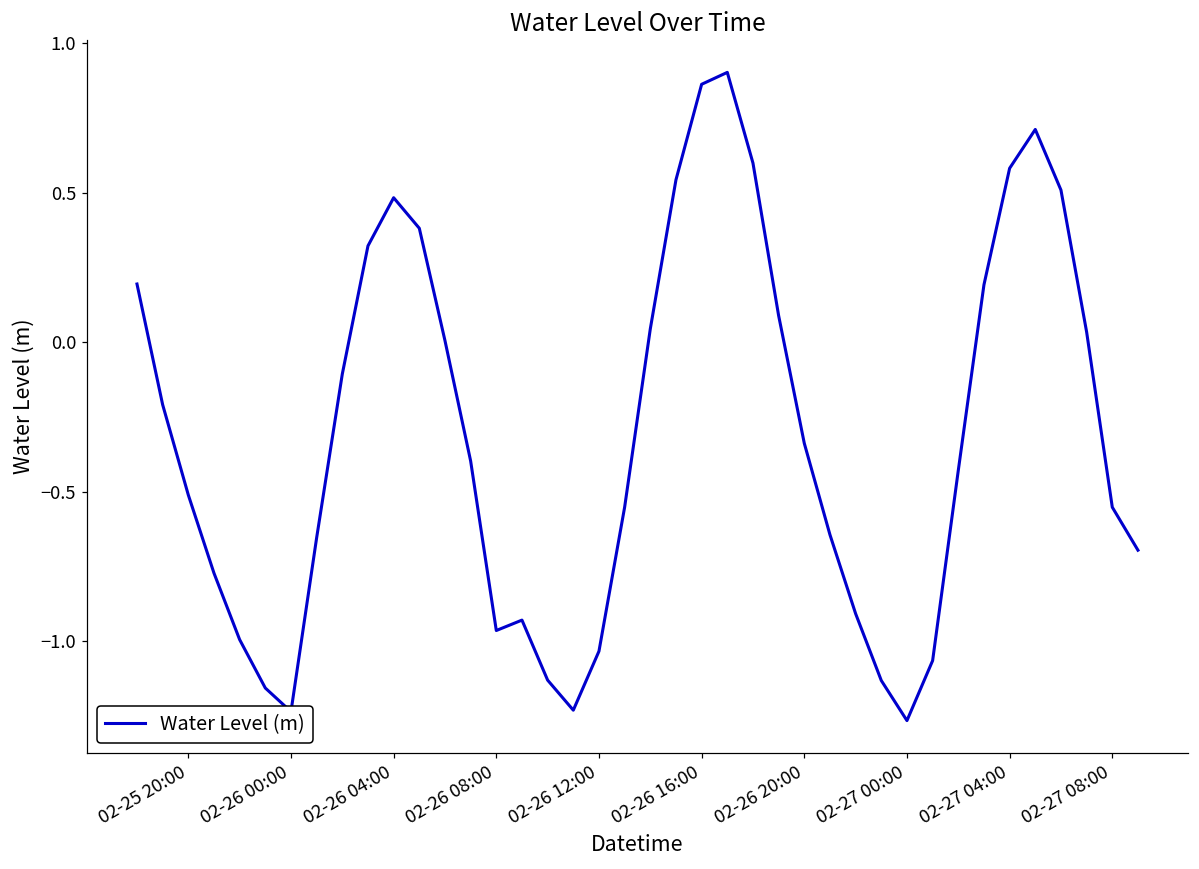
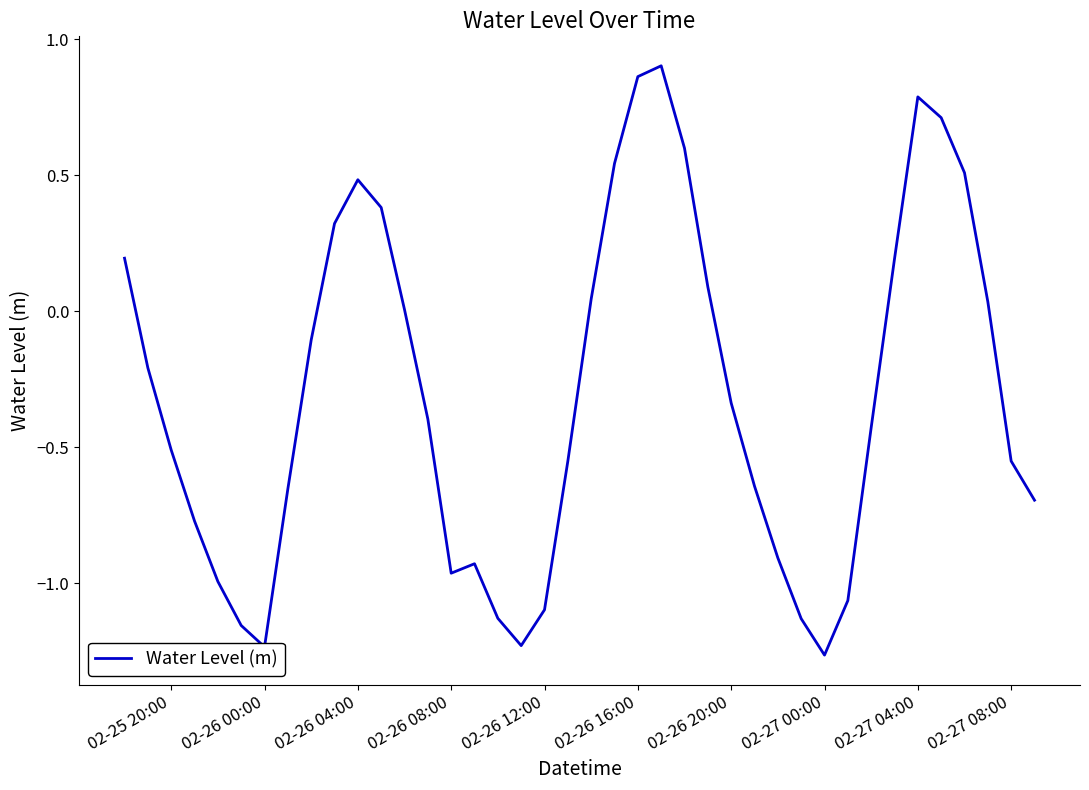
02-26 12:00: -1.03 -> -1.10
02-27 04:00: 0.58 -> 0.79
